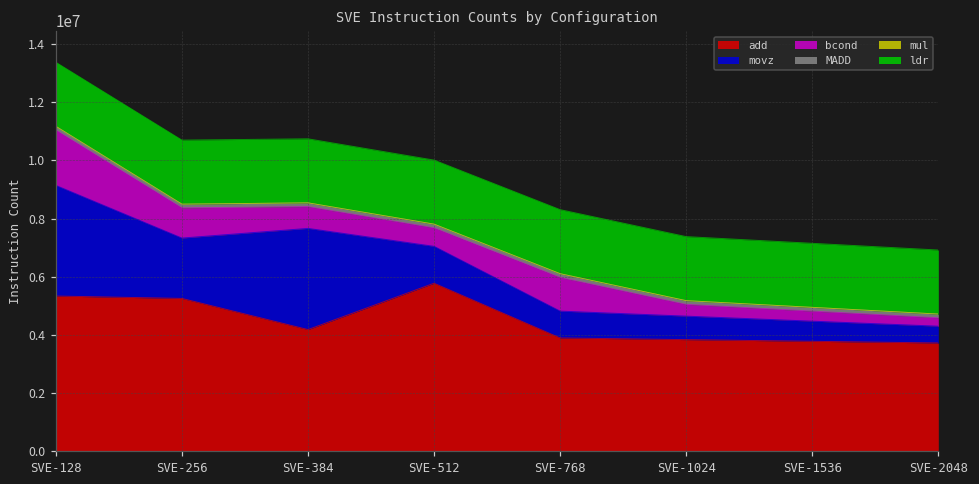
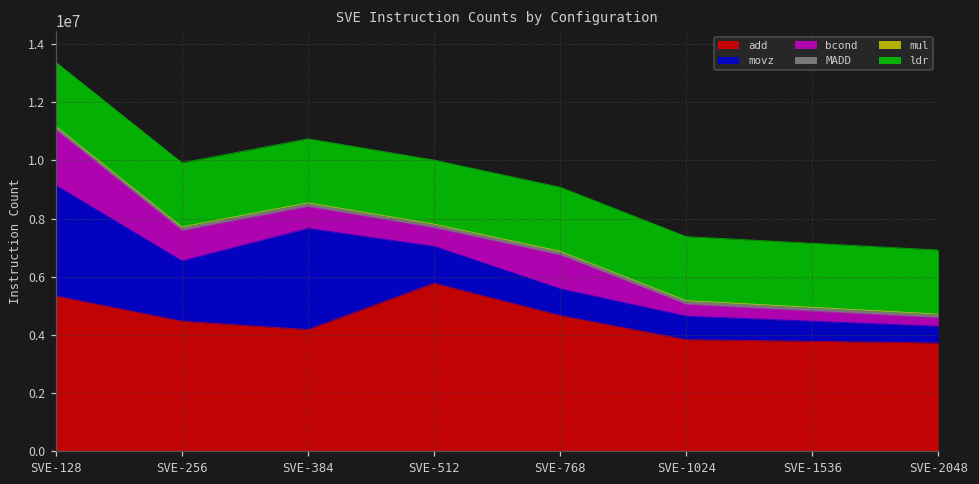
add, SVE-256: 5300000 -> 4500000
add, SVE-768: 3900000 -> 4700000
